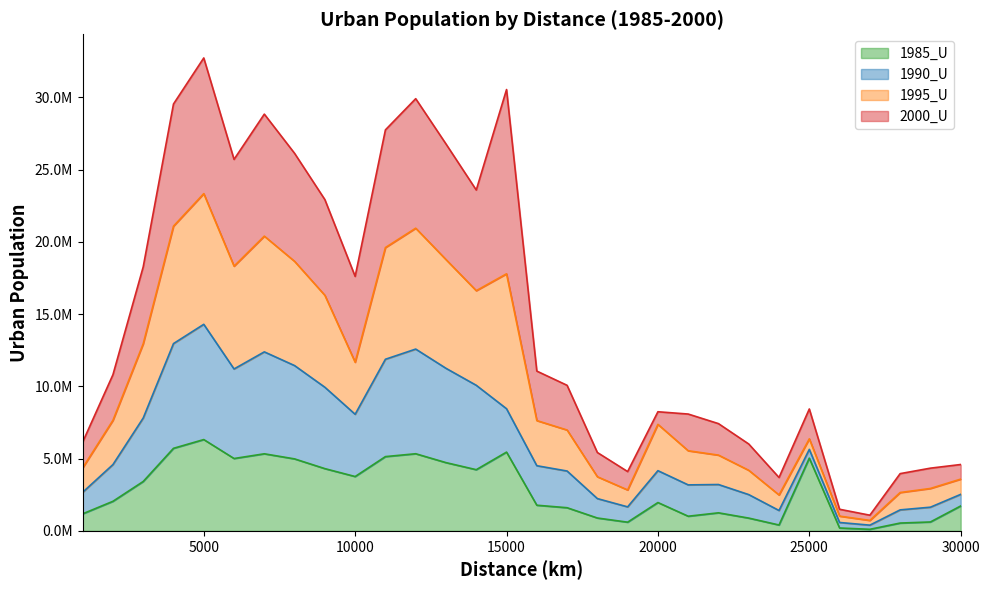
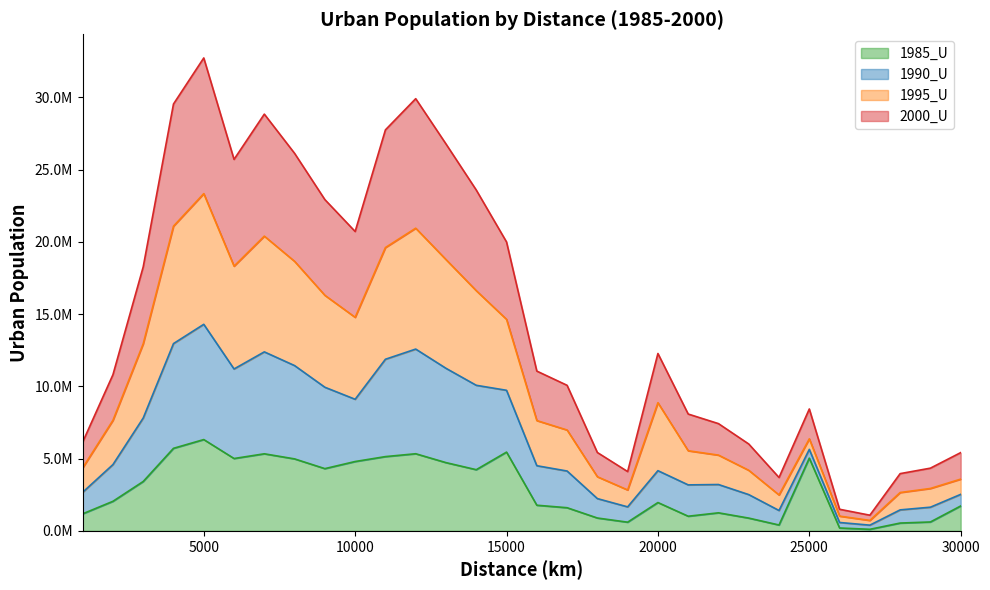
1985_U, 10000: 3800000 -> 4800000
1995_U, 10000: 3600000 -> 5700000
1990_U, 15000: 3000000 -> 4300000
1995_U, 15000: 9300000 -> 4900000
2000_U, 15000: 12800000 -> 5400000
1995_U, 20000: 3200000 -> 4700000
2000_U, 20000: 900000 -> 3400000
2000_U, 30000: 1000000 -> 1800000
